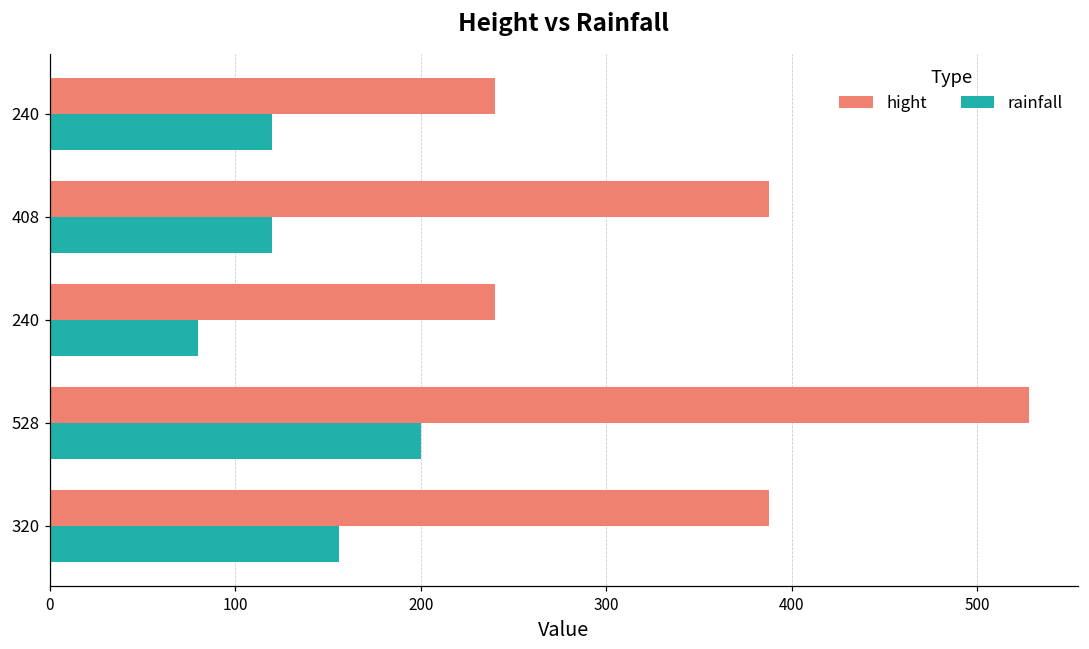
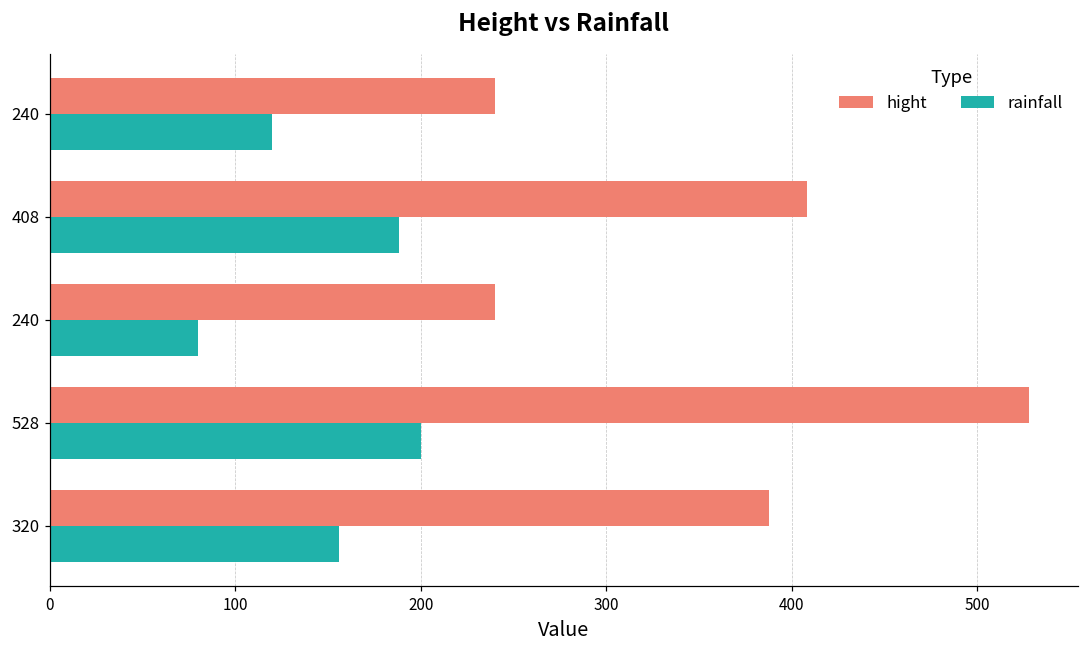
hight, 408: 388 -> 408
rainfall, 408: 120 -> 188
